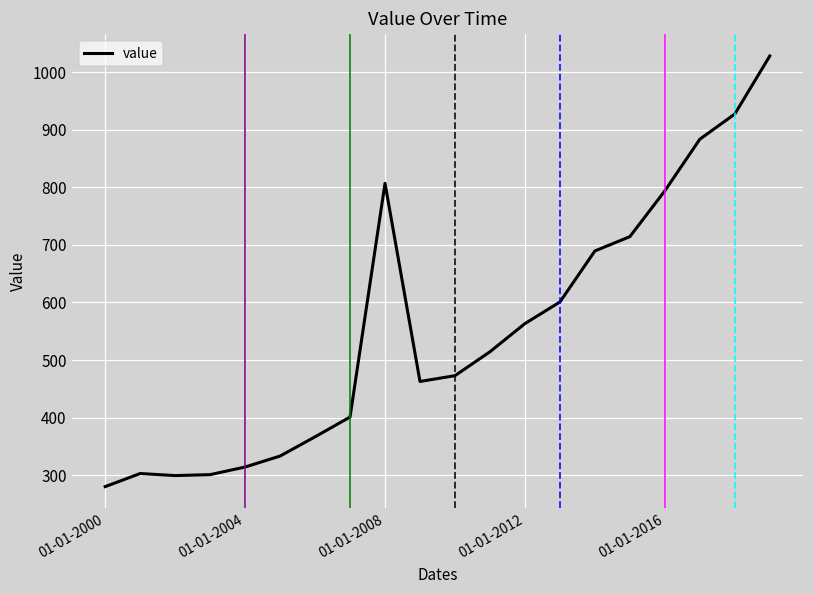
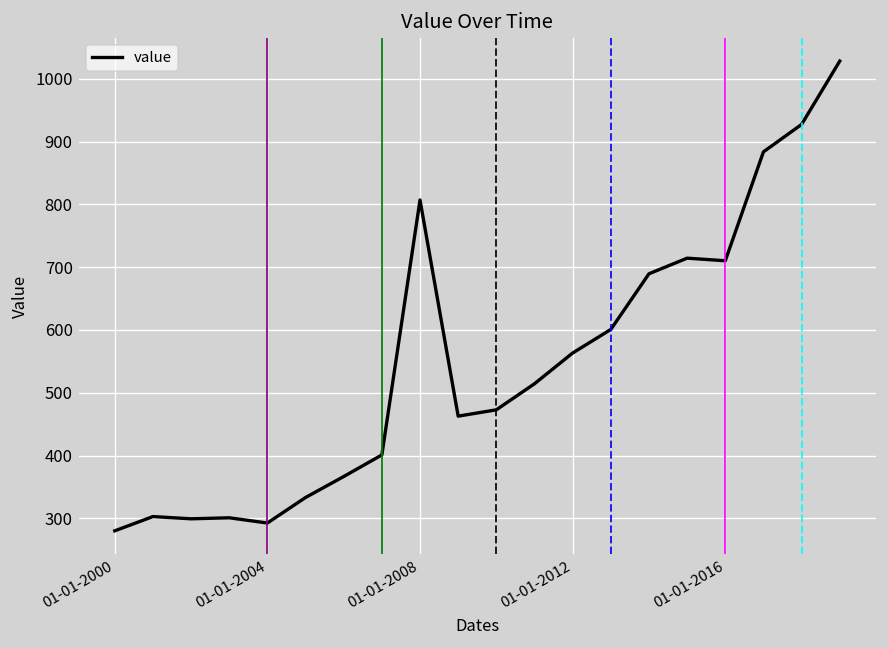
01-01-2004: 310 -> 290
01-01-2016: 790 -> 710
